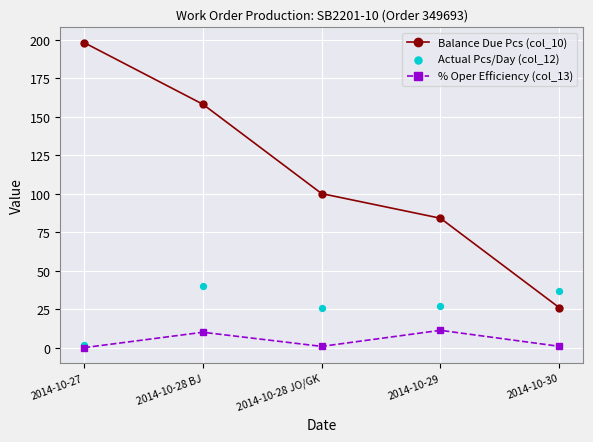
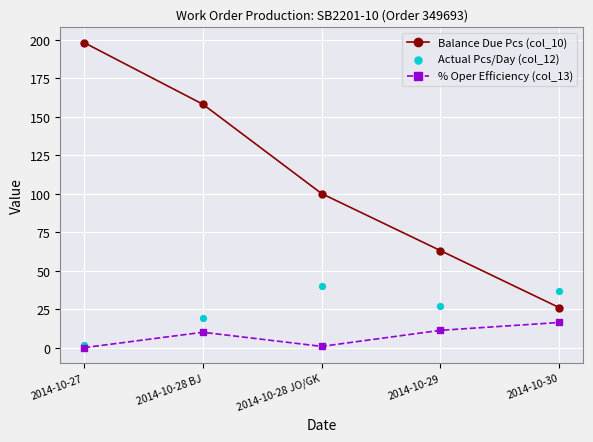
Actual Pcs/Day (col_12), 2014-10-28 BJ: 40 -> 19
Actual Pcs/Day (col_12), 2014-10-28 JO/GK: 26 -> 40
Balance Due Pcs (col_10), 2014-10-29: 84 -> 63
% Oper Efficiency (col_13), 2014-10-30: 1 -> 16
